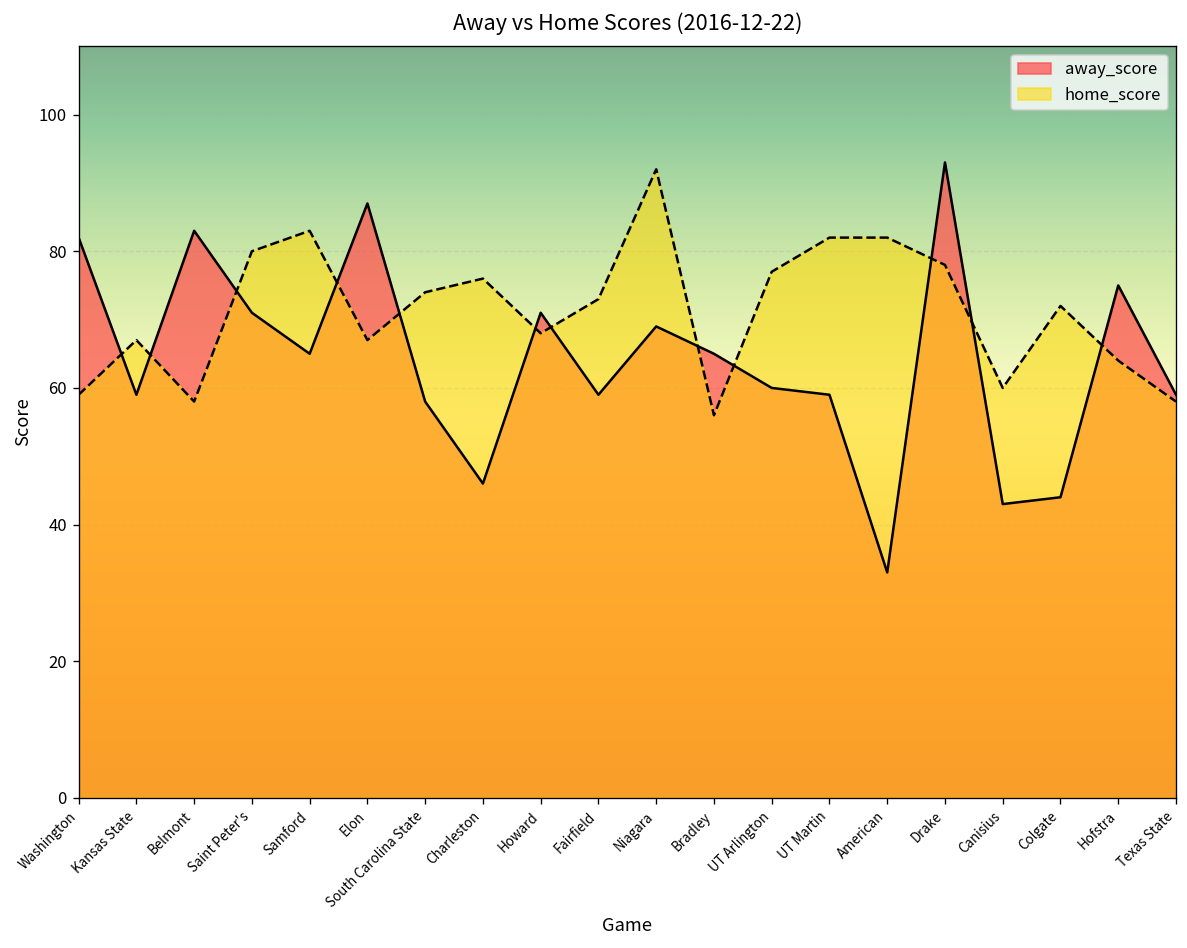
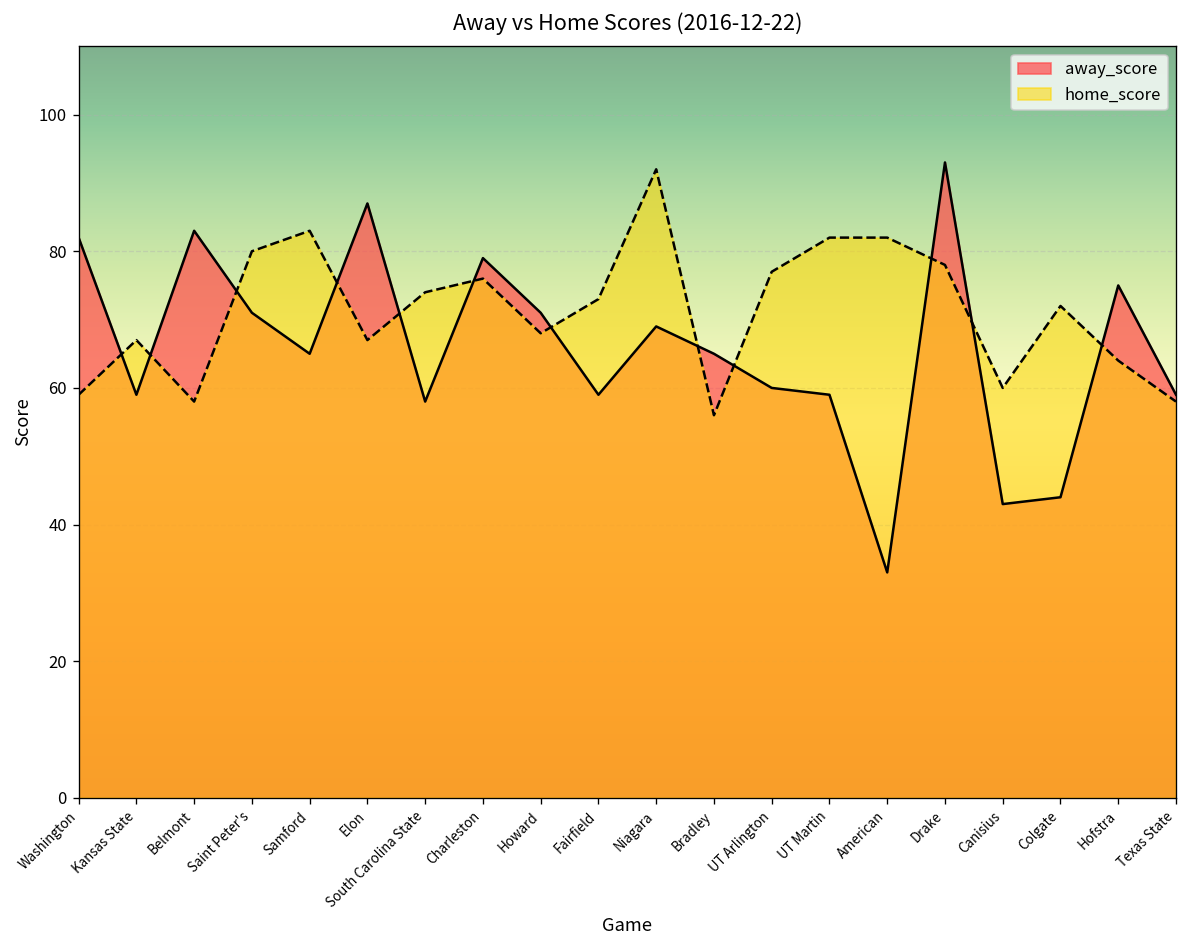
away_score, Charleston: 46 -> 79
